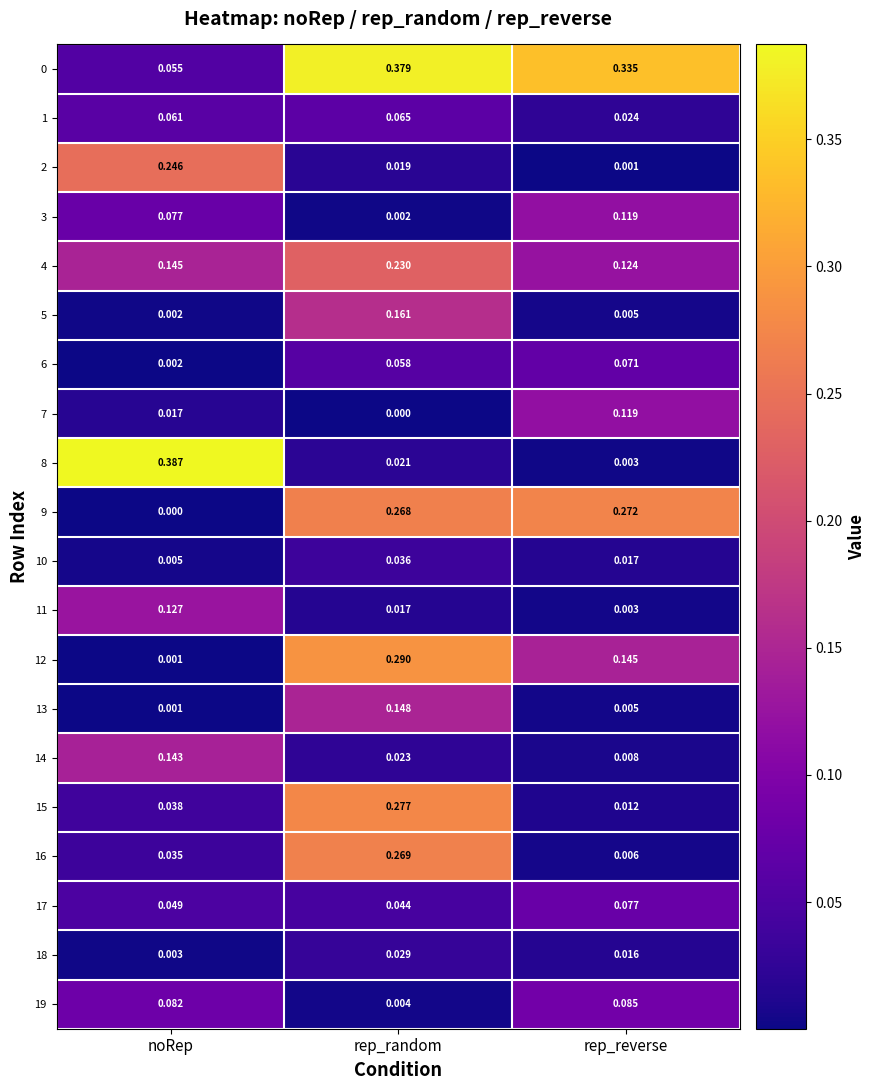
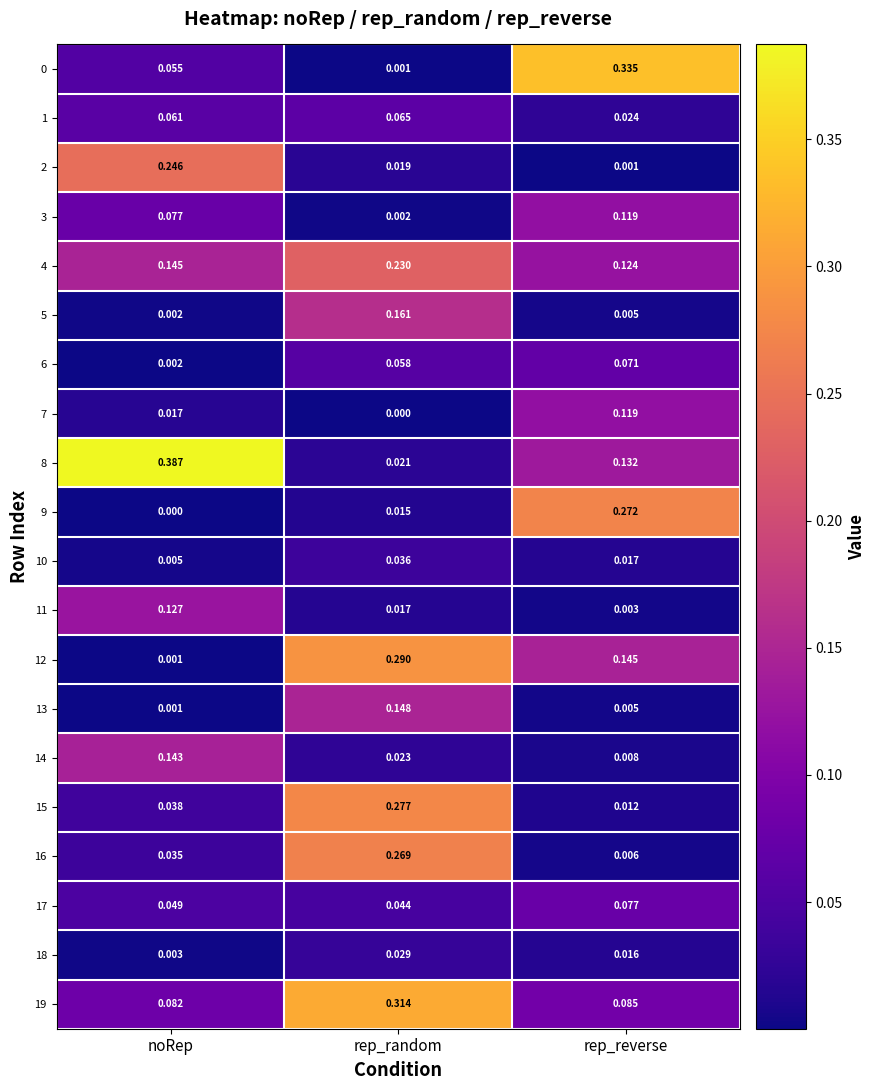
0, rep_random: 0.379 -> 0.001
8, rep_reverse: 0.003 -> 0.132
9, rep_random: 0.268 -> 0.015
19, rep_random: 0.004 -> 0.314
